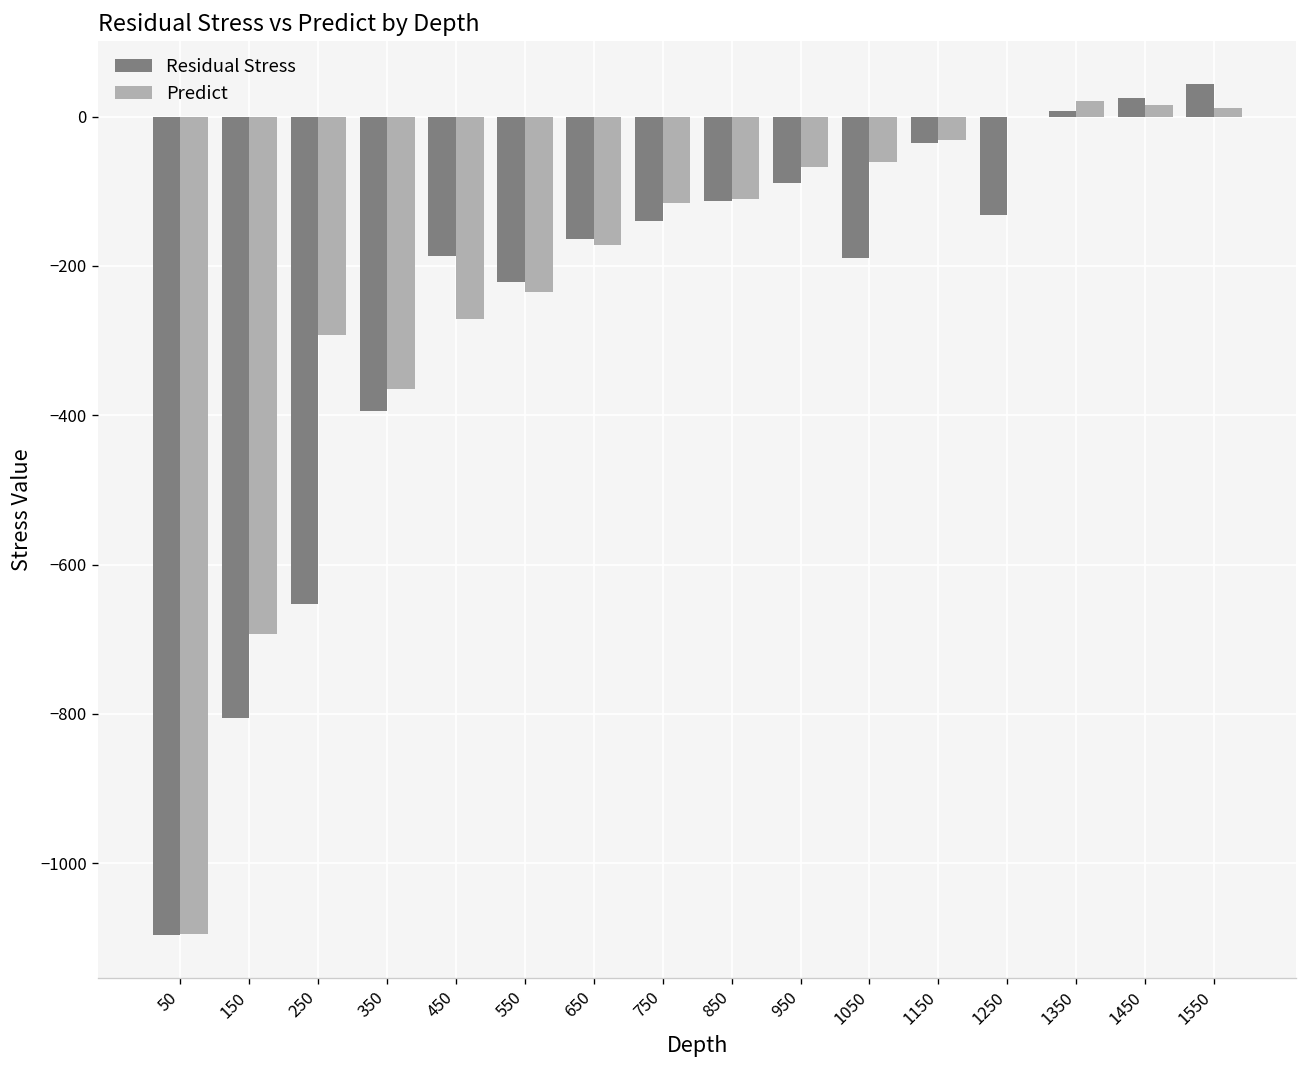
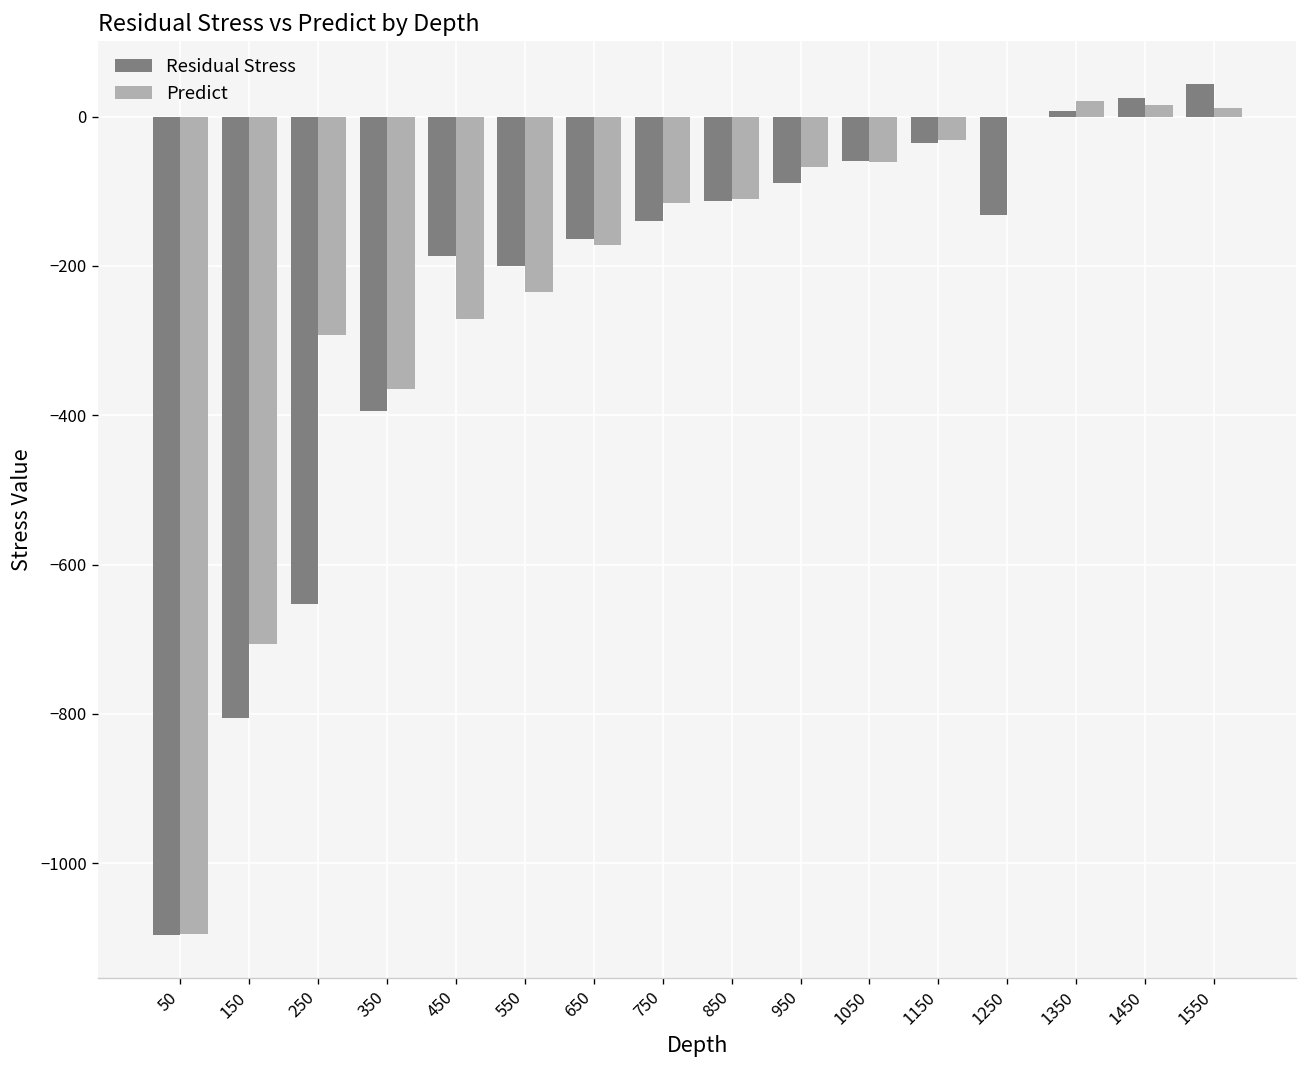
Predict, 150: -690 -> -710
Residual Stress, 550: -220 -> -200
Residual Stress, 1050: -190 -> -60
